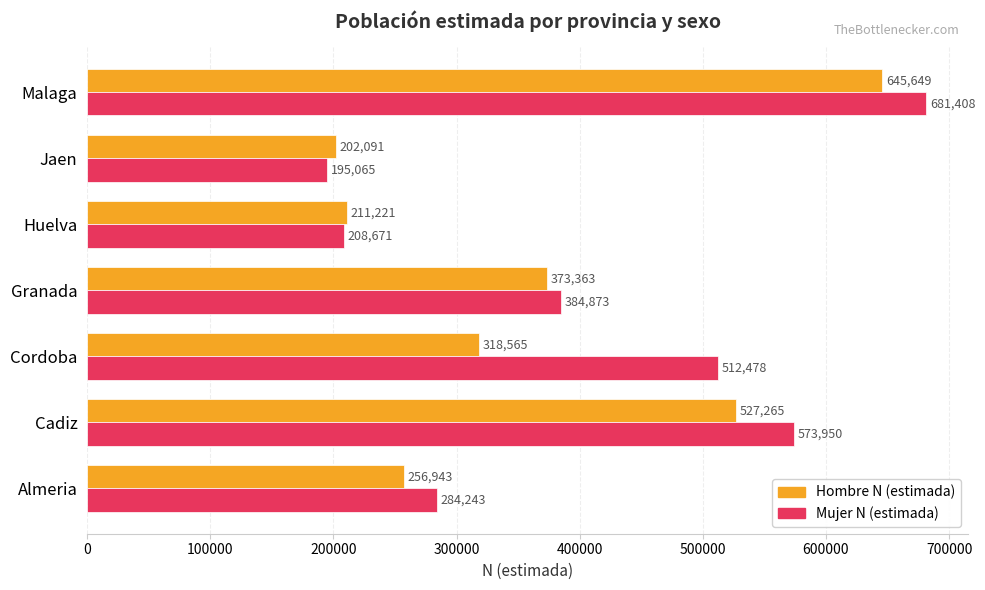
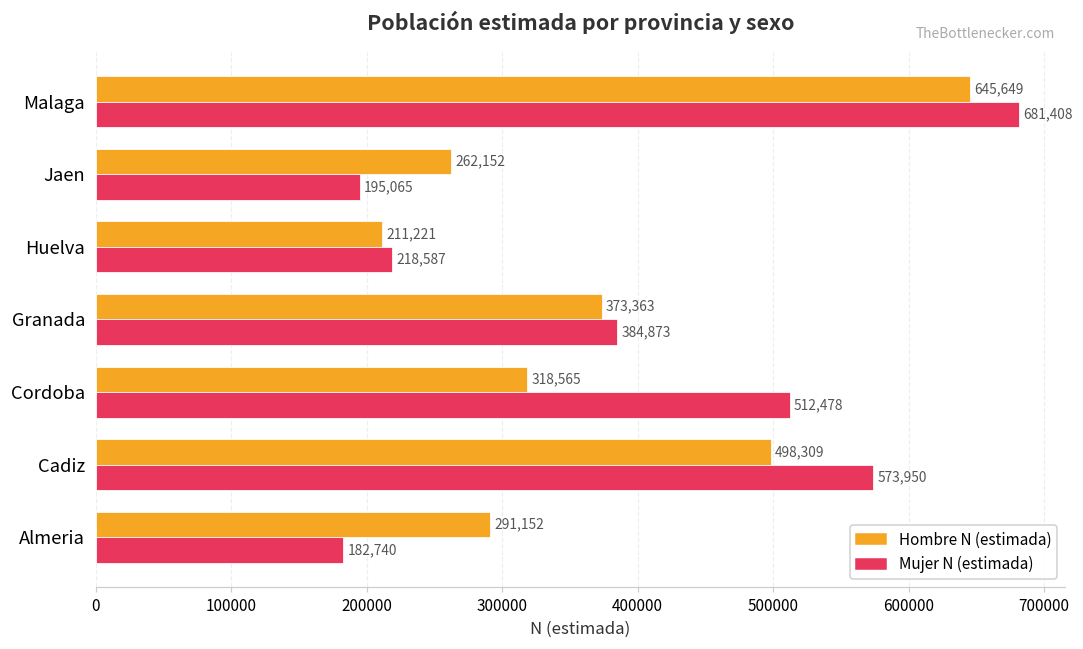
Hombre N (estimada), Jaen: 202,091 -> 262,152
Mujer N (estimada), Huelva: 208,671 -> 218,587
Hombre N (estimada), Cadiz: 527,265 -> 498,309
Hombre N (estimada), Almeria: 256,943 -> 291,152
Mujer N (estimada), Almeria: 284,243 -> 182,740
